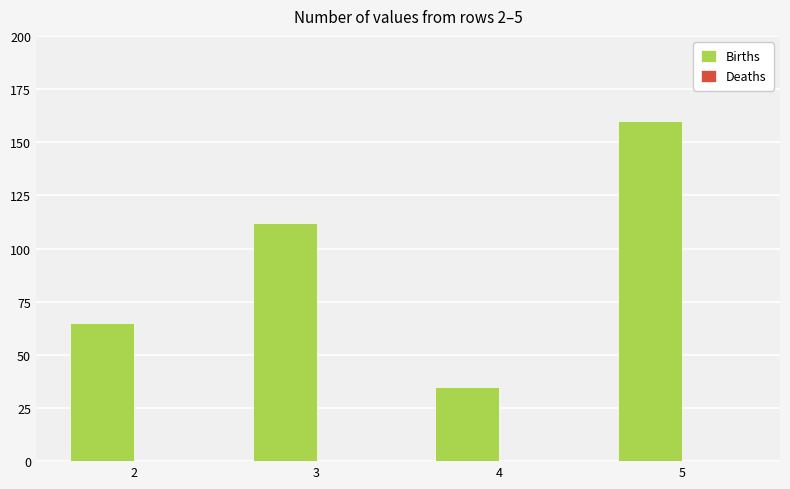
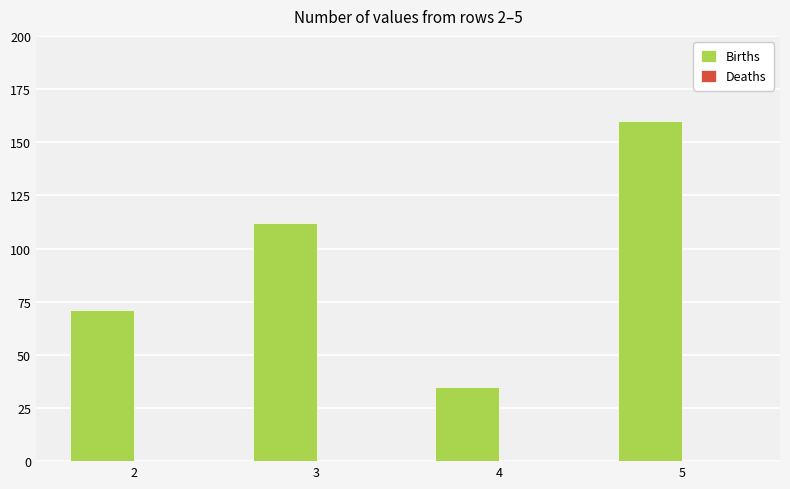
Births, 2: 65 -> 71
